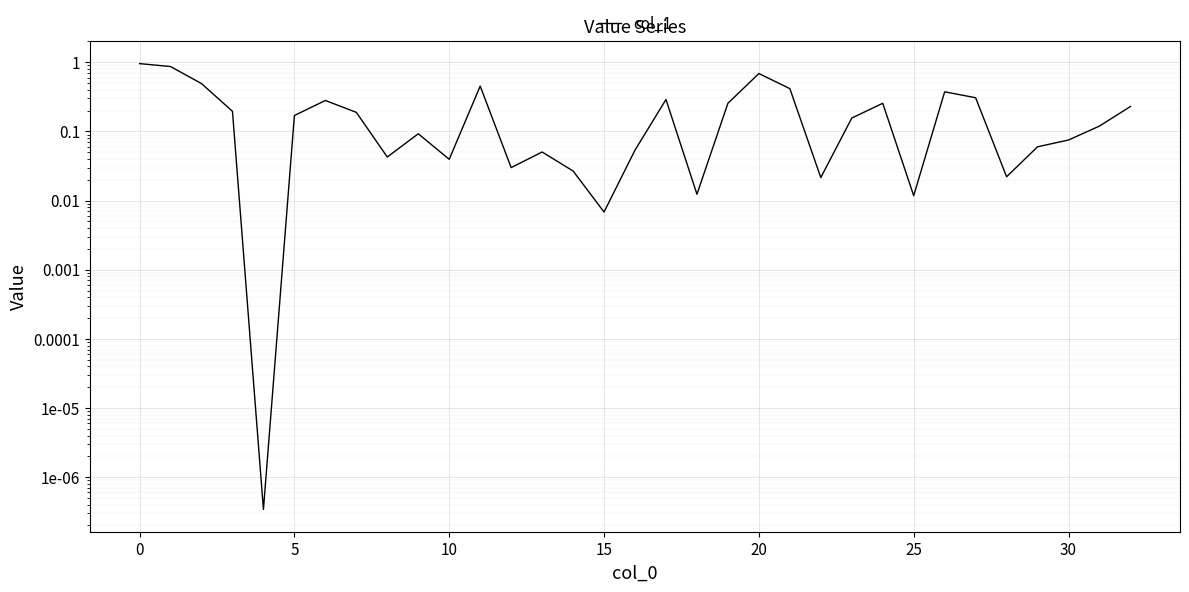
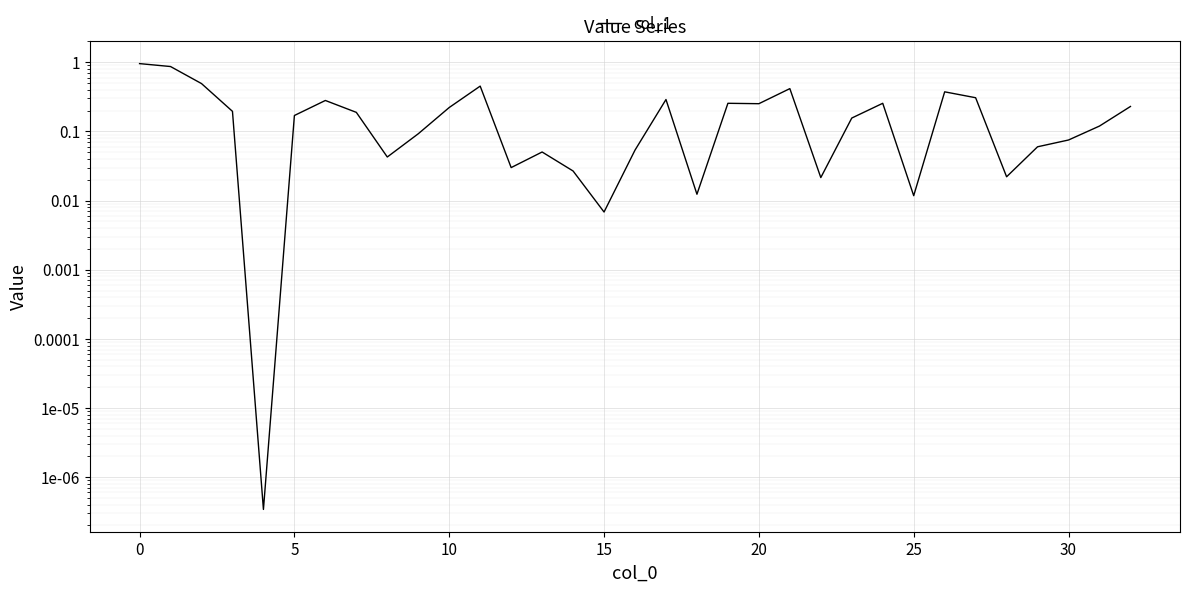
10: 0.04 -> 0.22
20: 0.7 -> 0.25
